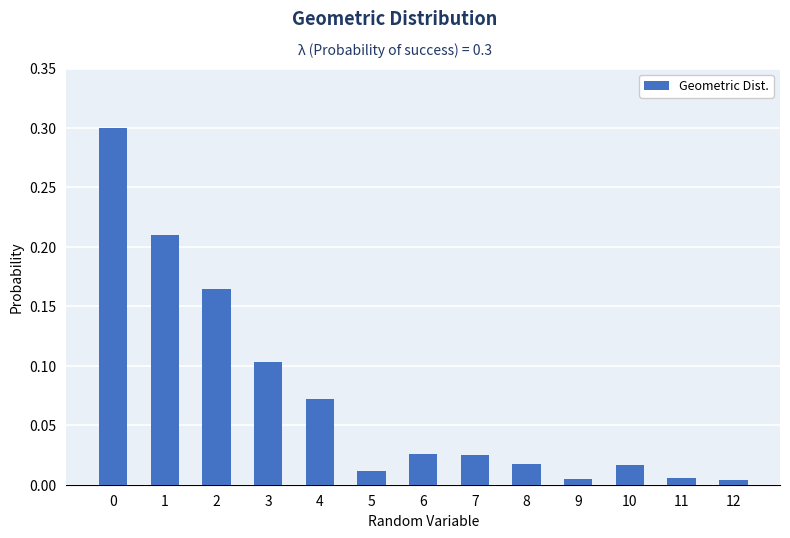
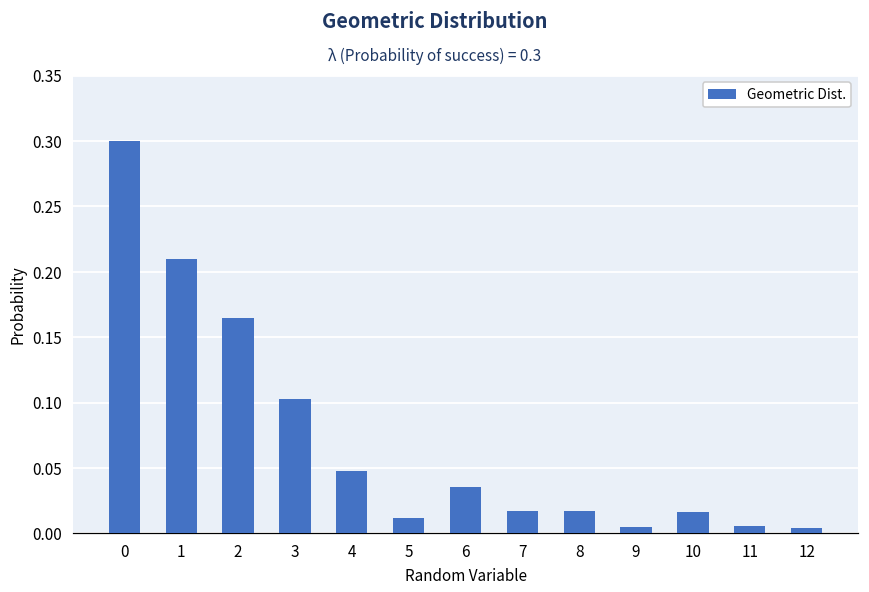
4: 0.072 -> 0.048
6: 0.026 -> 0.035
7: 0.025 -> 0.017
